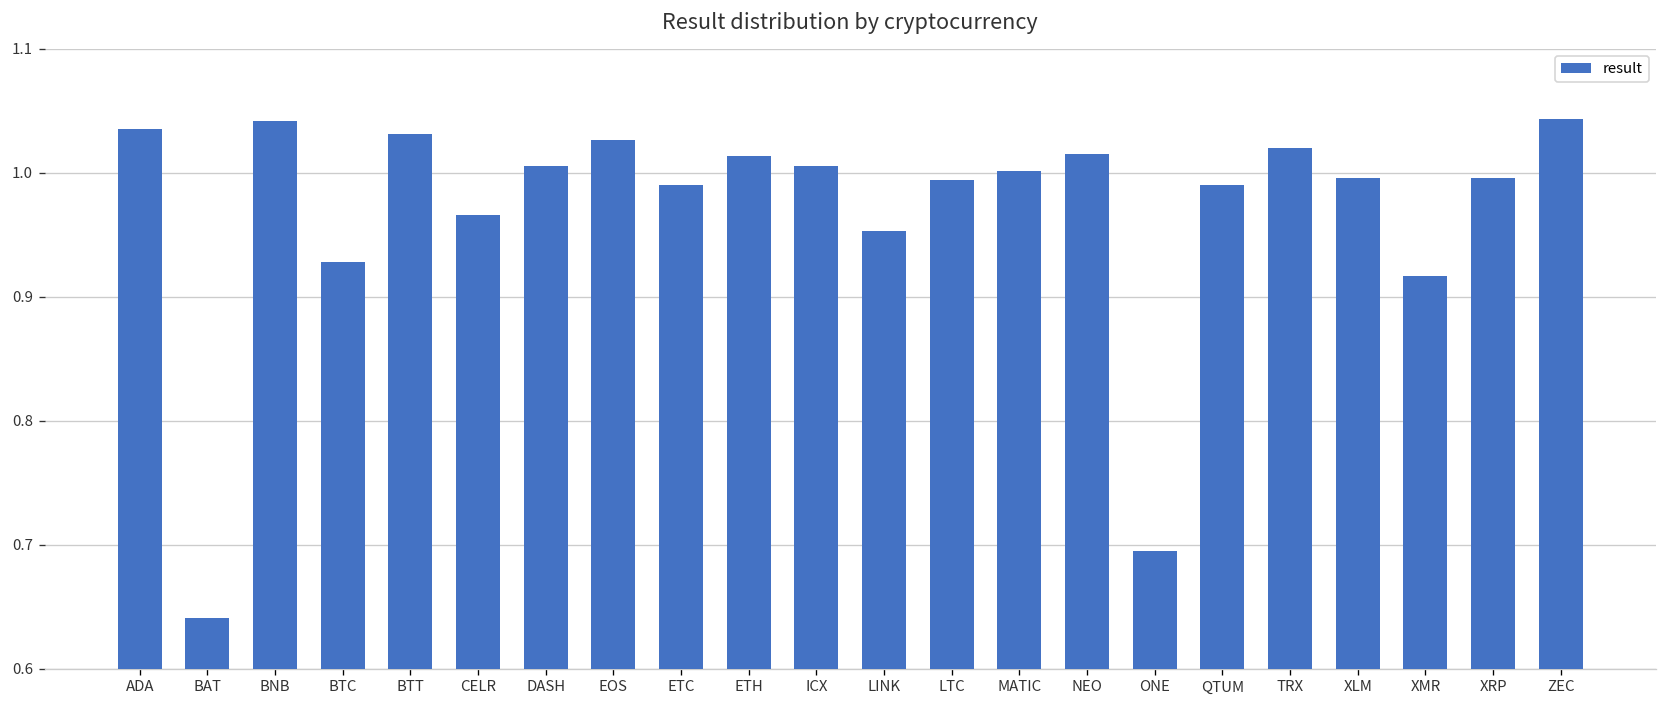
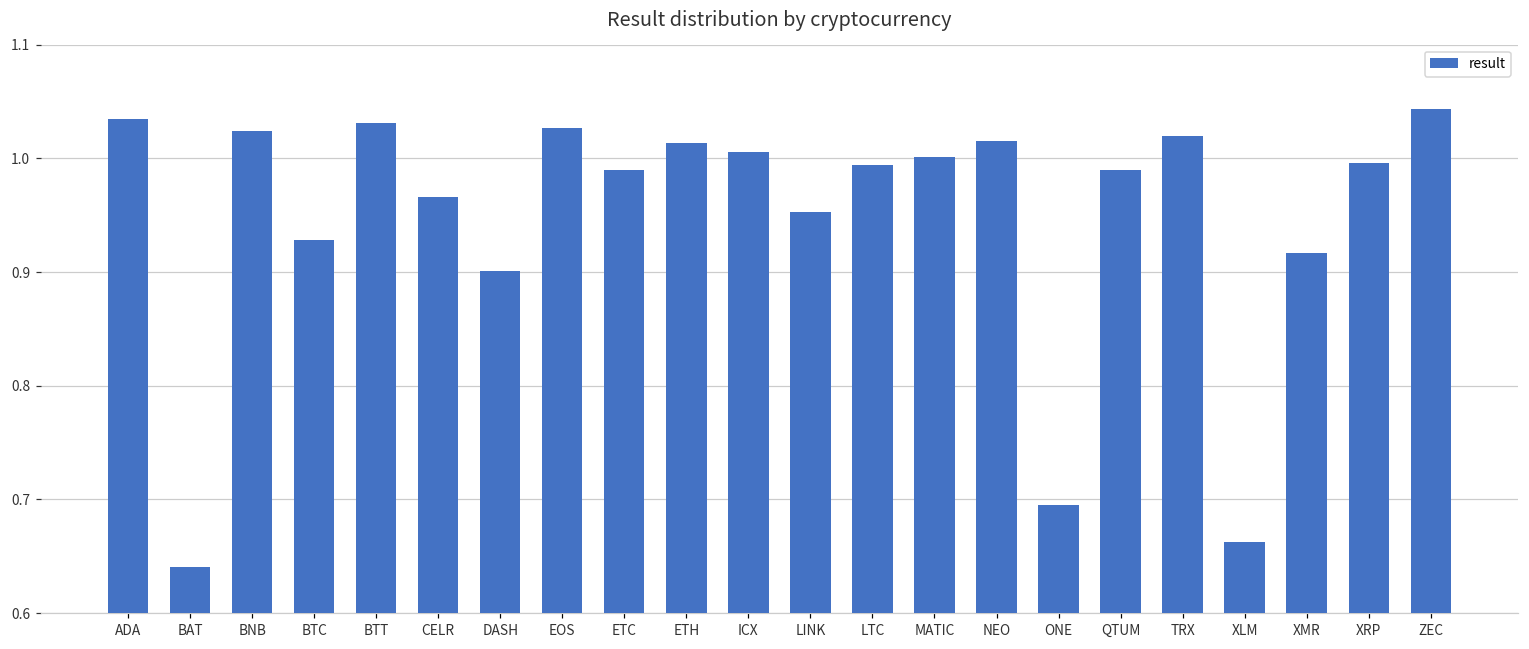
BNB: 1.041 -> 1.024
DASH: 1.006 -> 0.901
XLM: 0.996 -> 0.662
